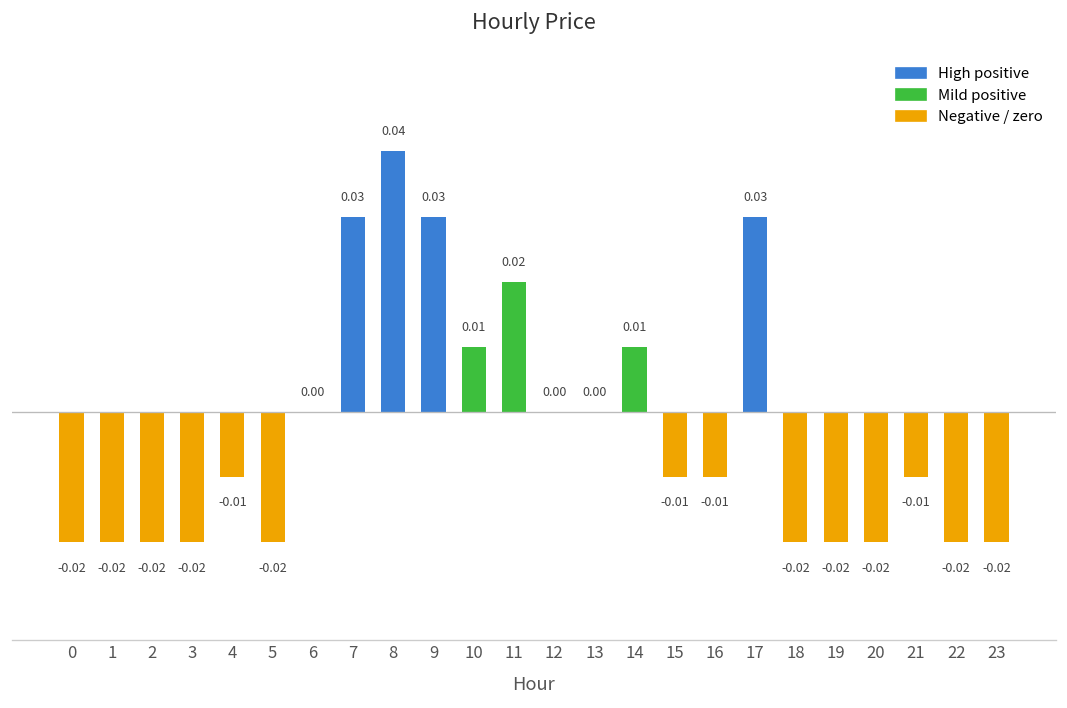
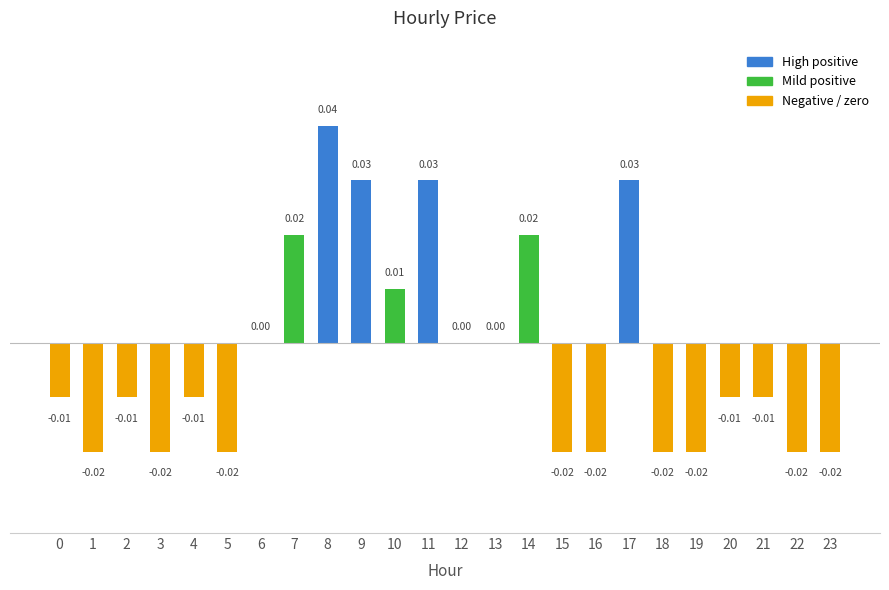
0: -0.02 -> -0.01
2: -0.02 -> -0.01
7: 0.03 -> 0.02
11: 0.02 -> 0.03
14: 0.01 -> 0.02
15: -0.01 -> -0.02
16: -0.01 -> -0.02
20: -0.02 -> -0.01
